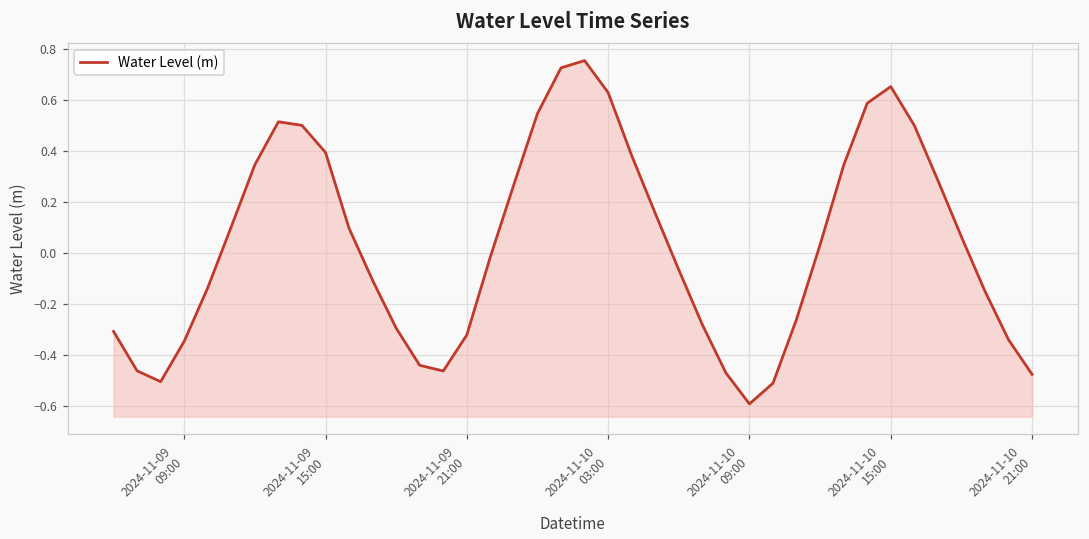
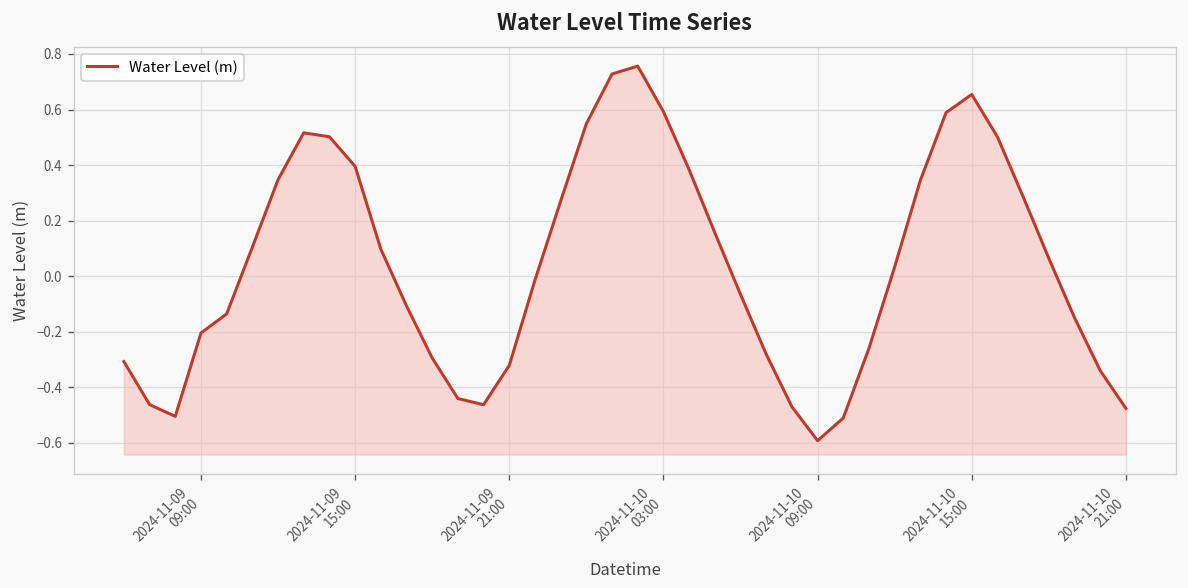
2024-11-09 09:00: -0.35 -> -0.21
2024-11-10 03:00: 0.63 -> 0.59
